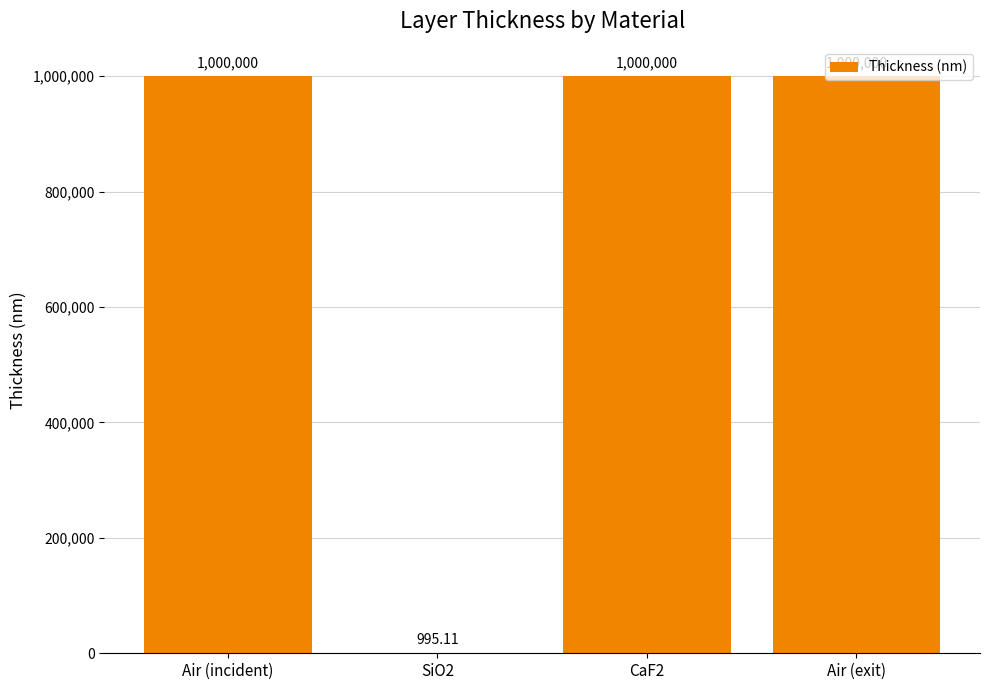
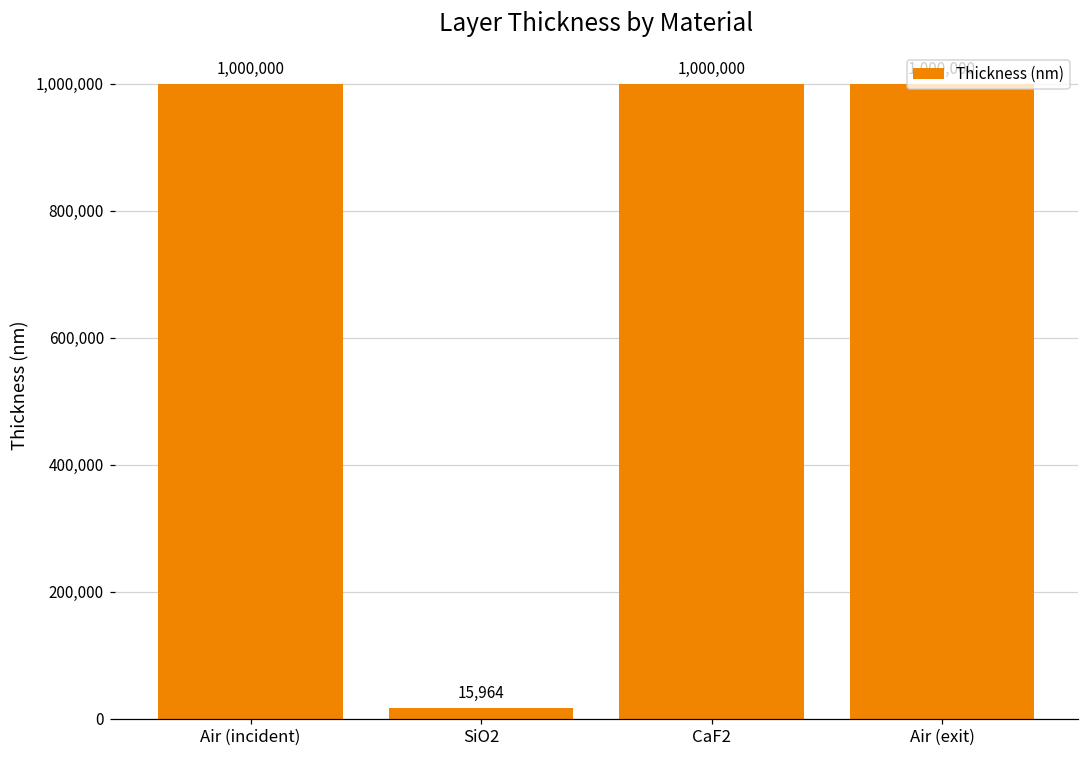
SiO2: 995.11 -> 15,964
